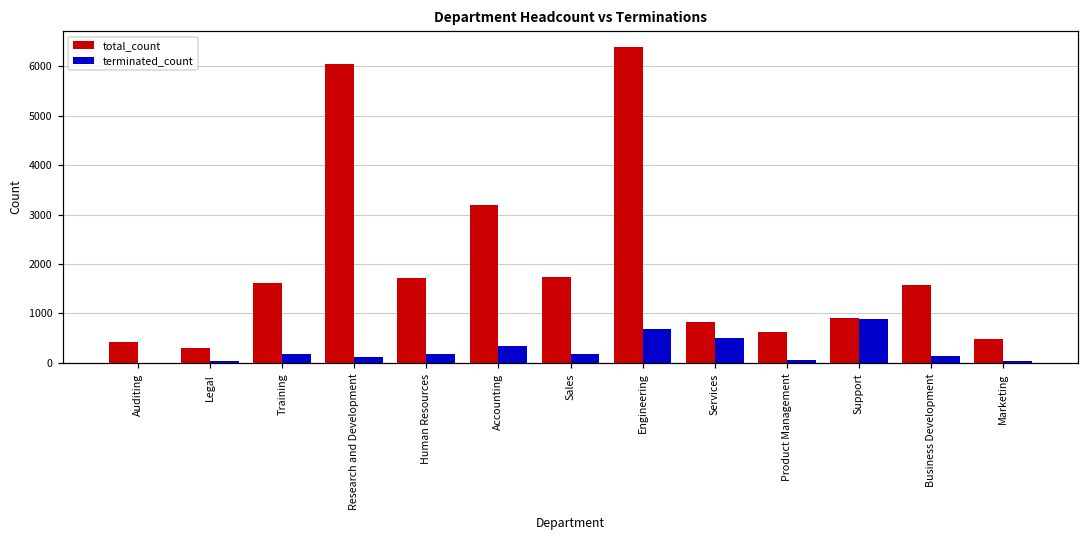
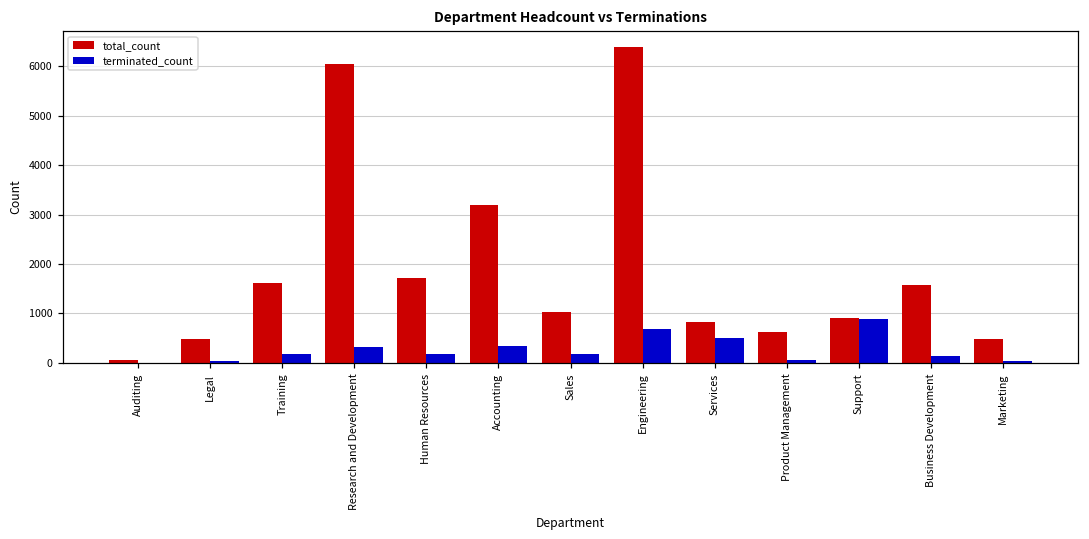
total_count, Auditing: 400 -> 100
total_count, Legal: 300 -> 500
terminated_count, Research and Development: 100 -> 300
total_count, Sales: 1700 -> 1000
